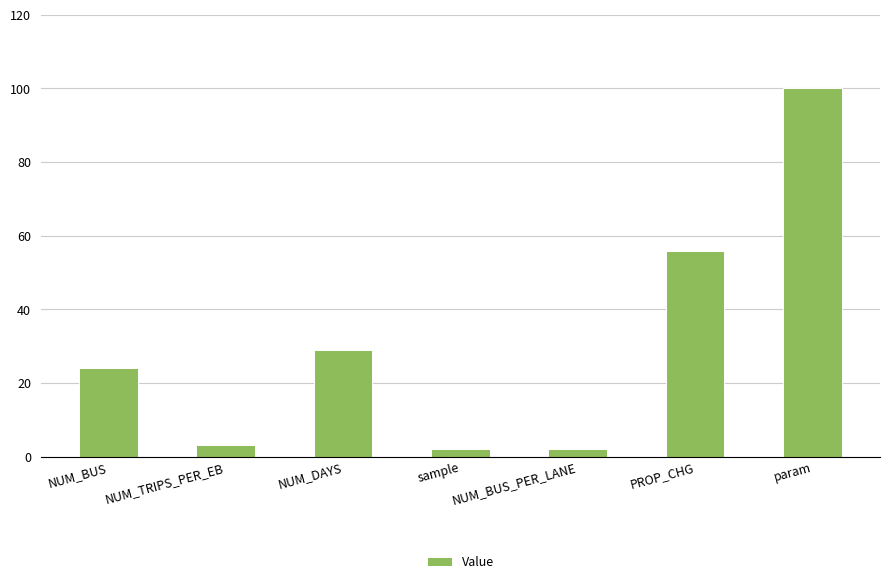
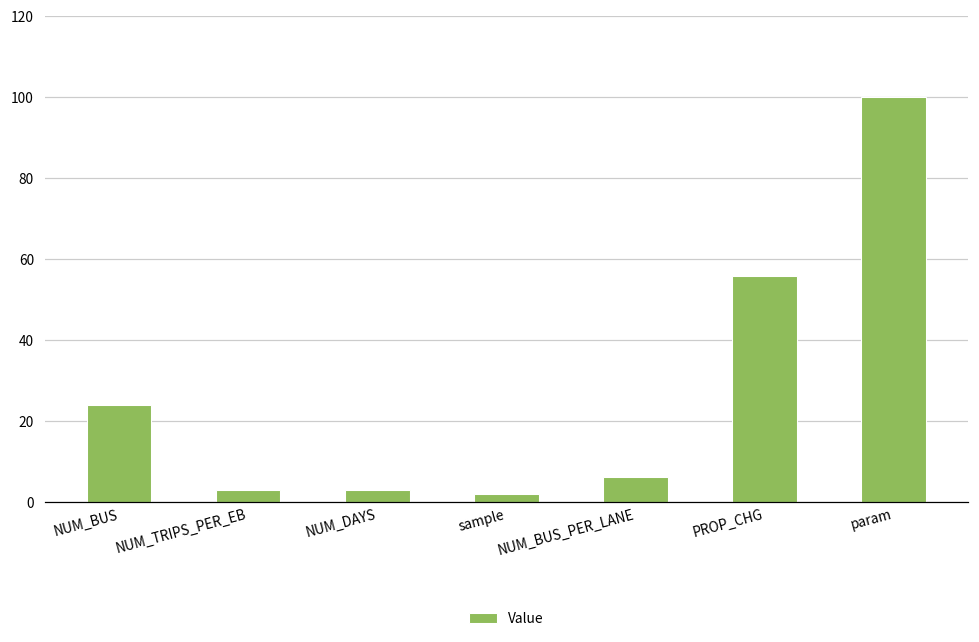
NUM_DAYS: 29 -> 3
NUM_BUS_PER_LANE: 2 -> 6
